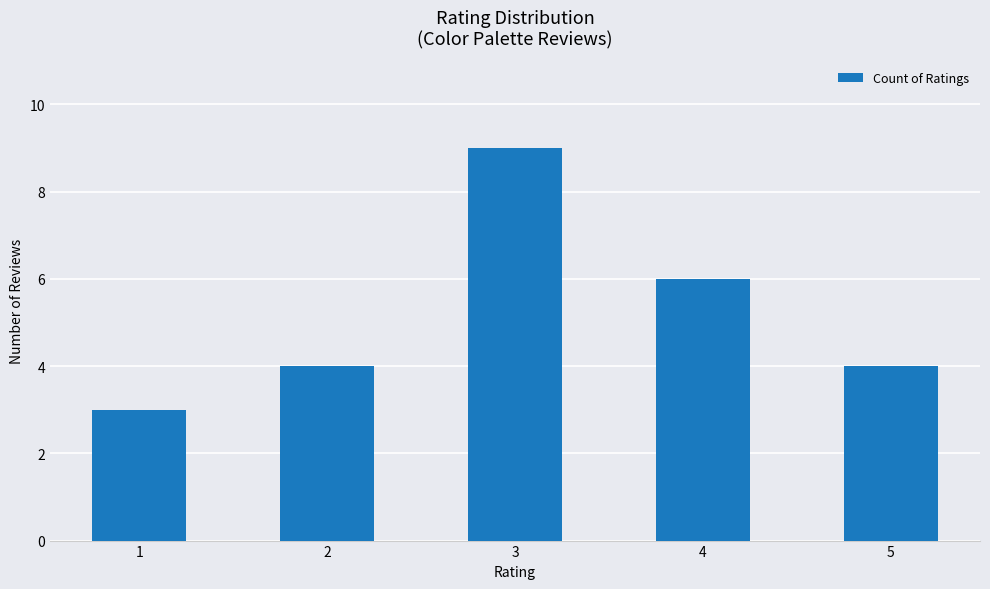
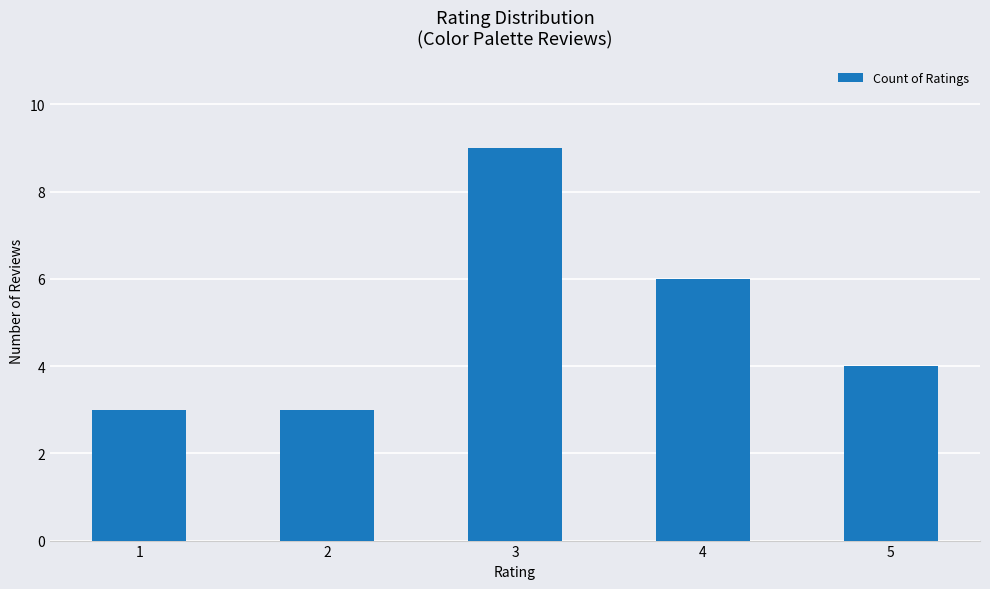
2: 4 -> 3
